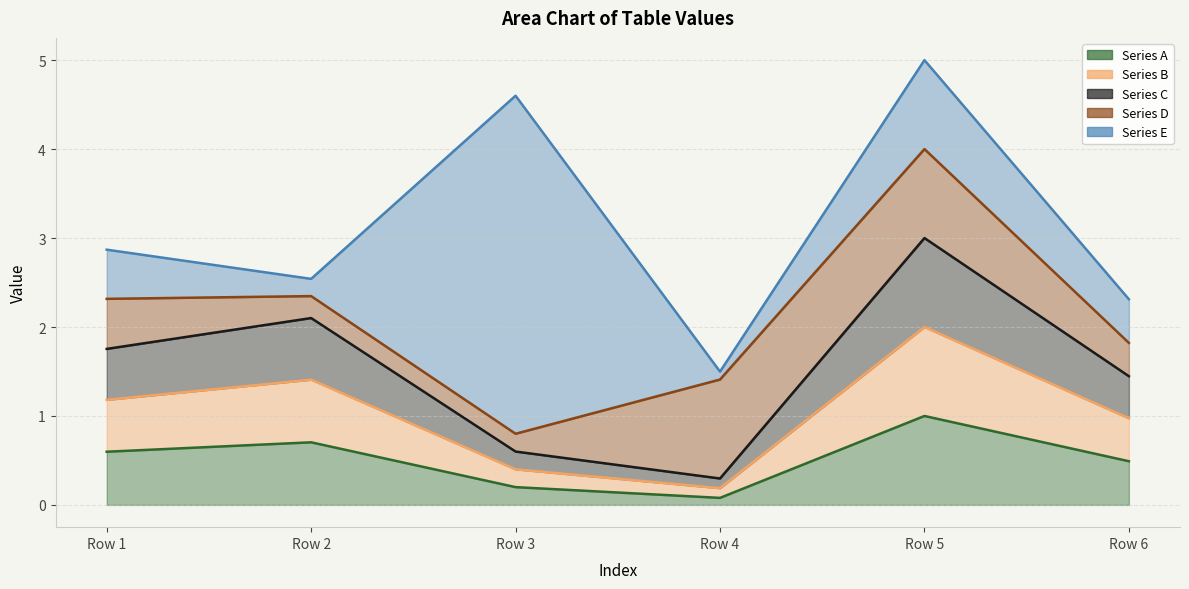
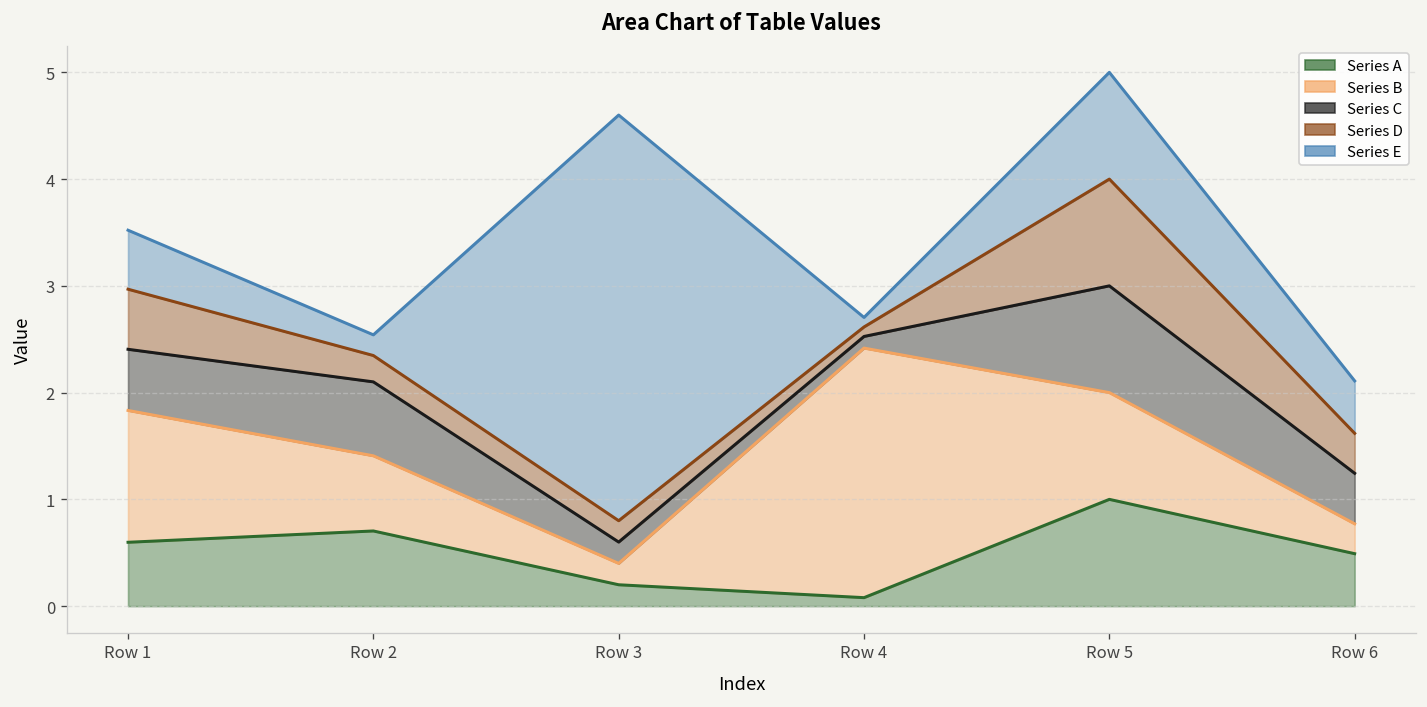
Series B, Row 1: 0.6 -> 1.2
Series B, Row 4: 0.1 -> 2.3
Series D, Row 4: 1.1 -> 0.1
Series B, Row 6: 0.5 -> 0.3
